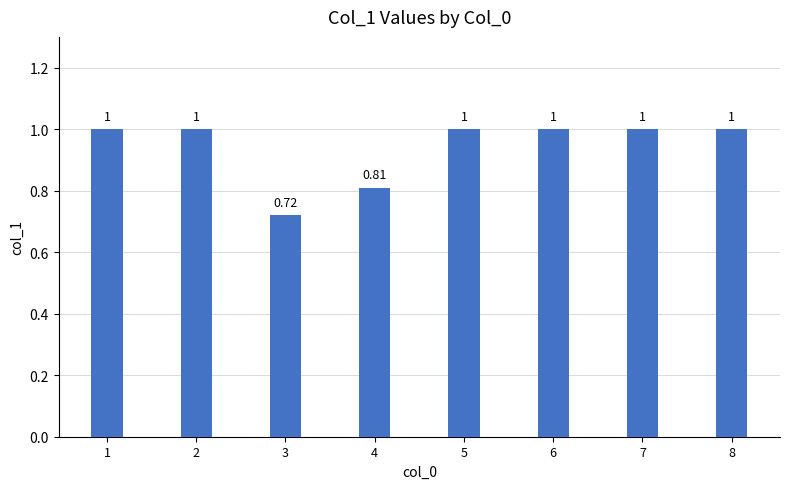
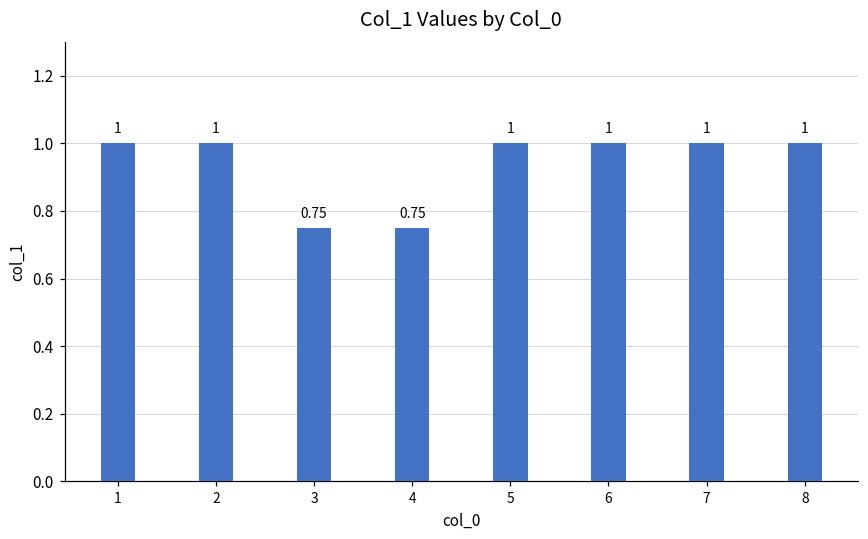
3: 0.72 -> 0.75
4: 0.81 -> 0.75
